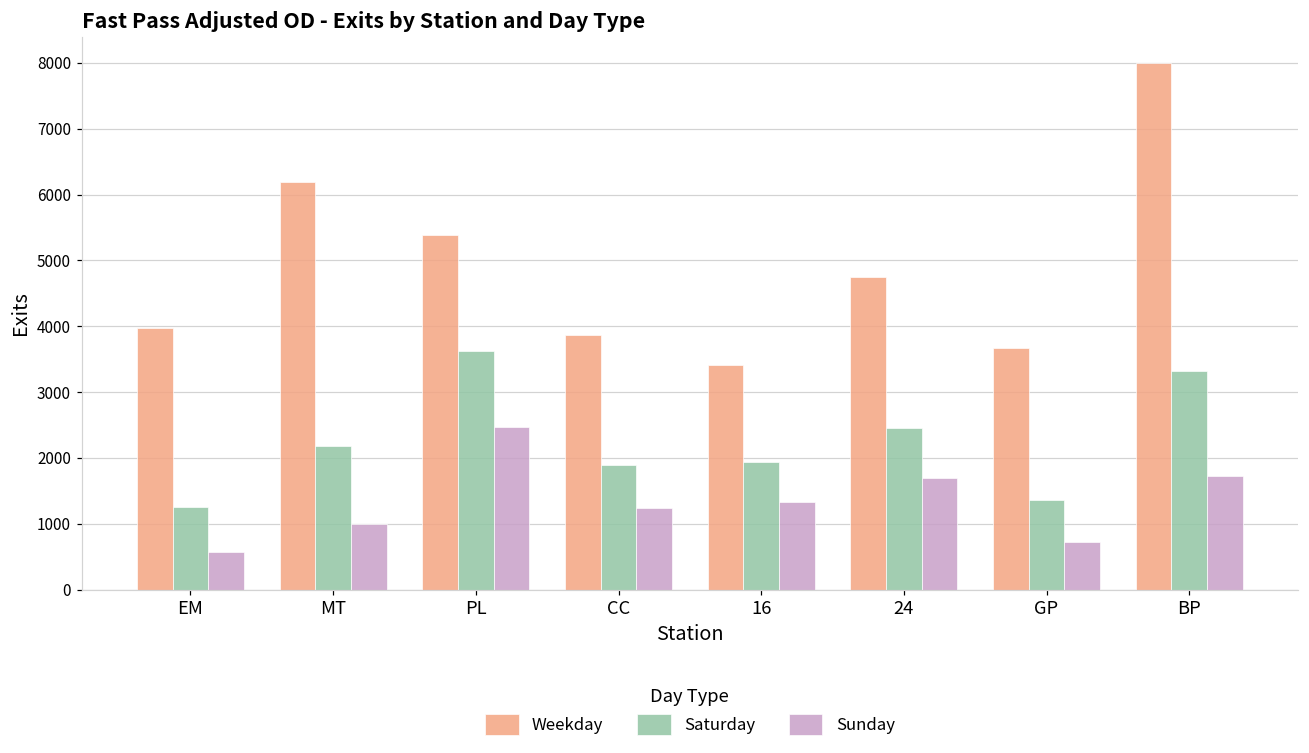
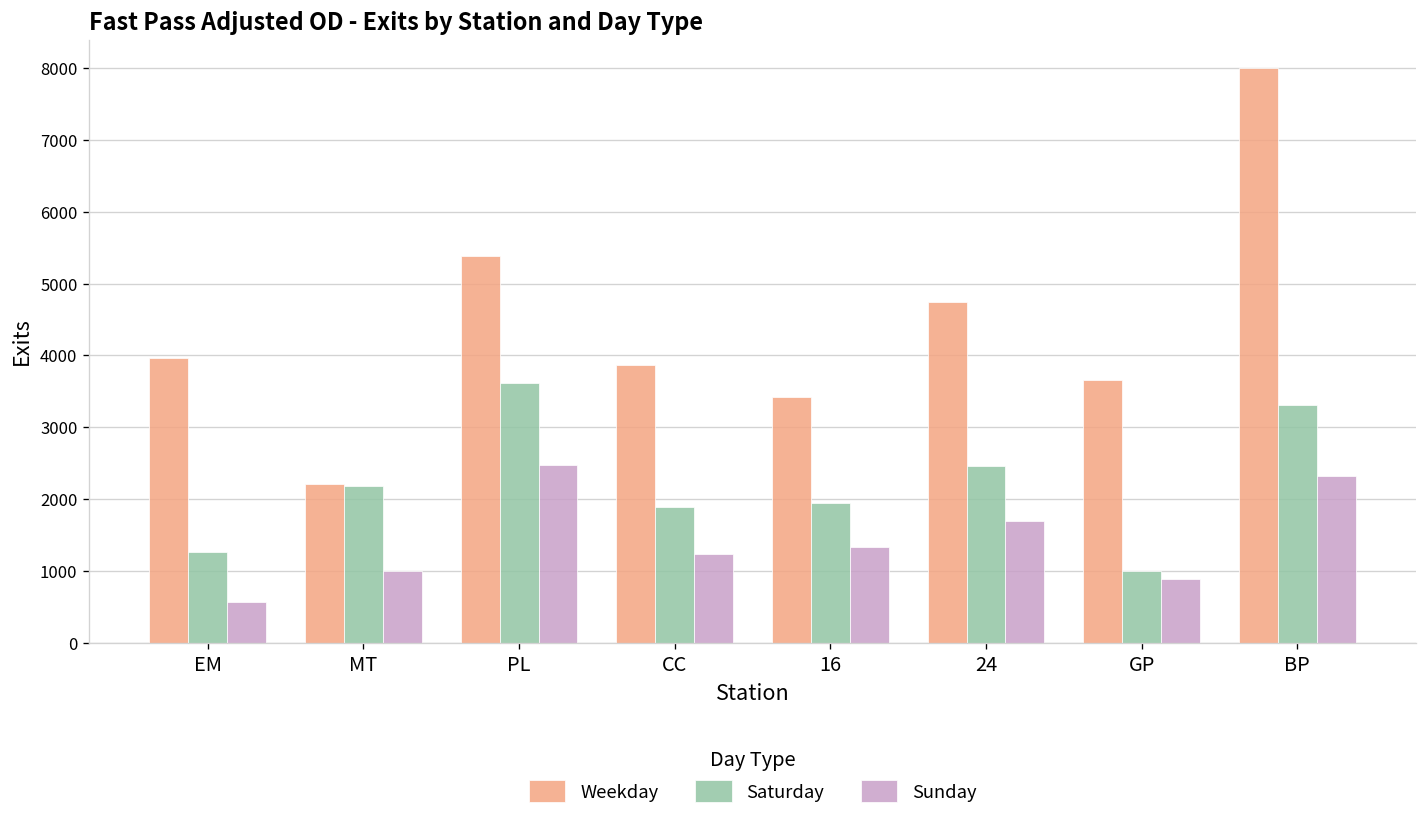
Weekday, MT: 6200 -> 2200
Saturday, GP: 1400 -> 1000
Sunday, GP: 700 -> 900
Sunday, BP: 1700 -> 2300
